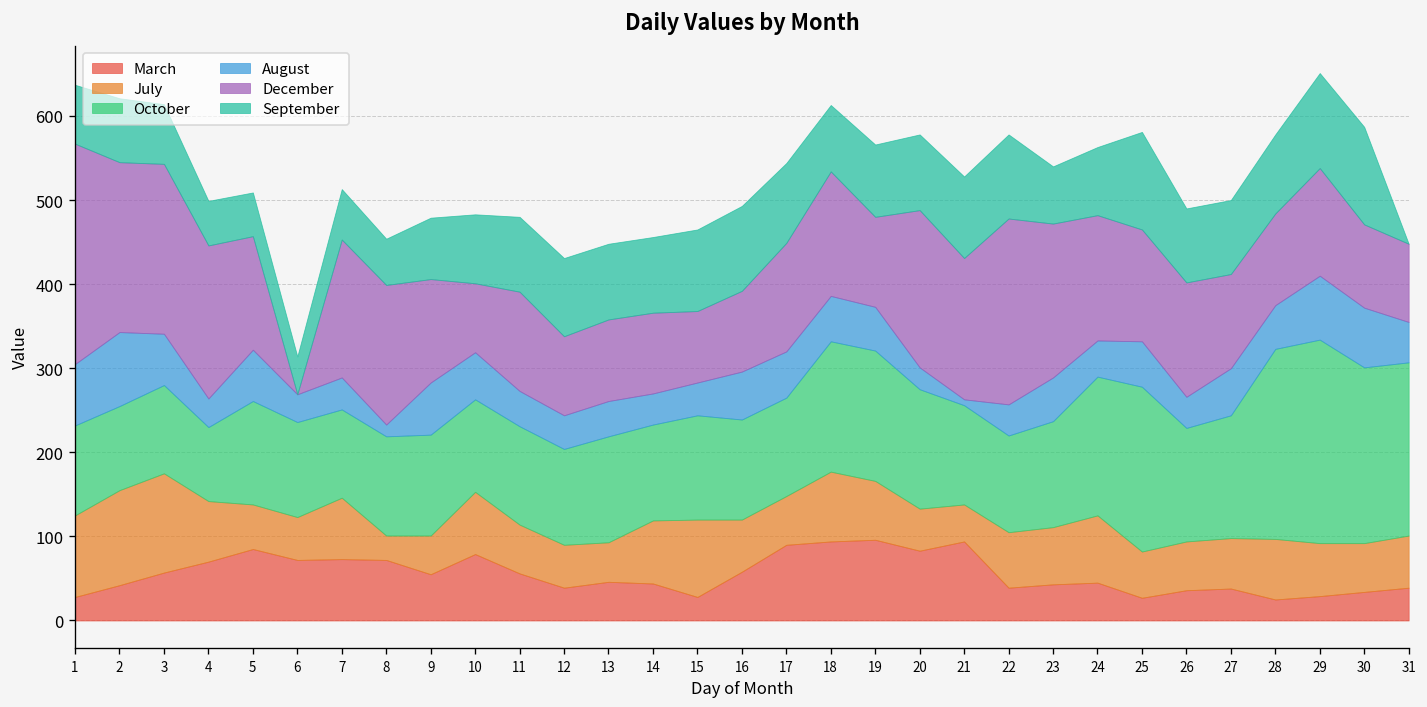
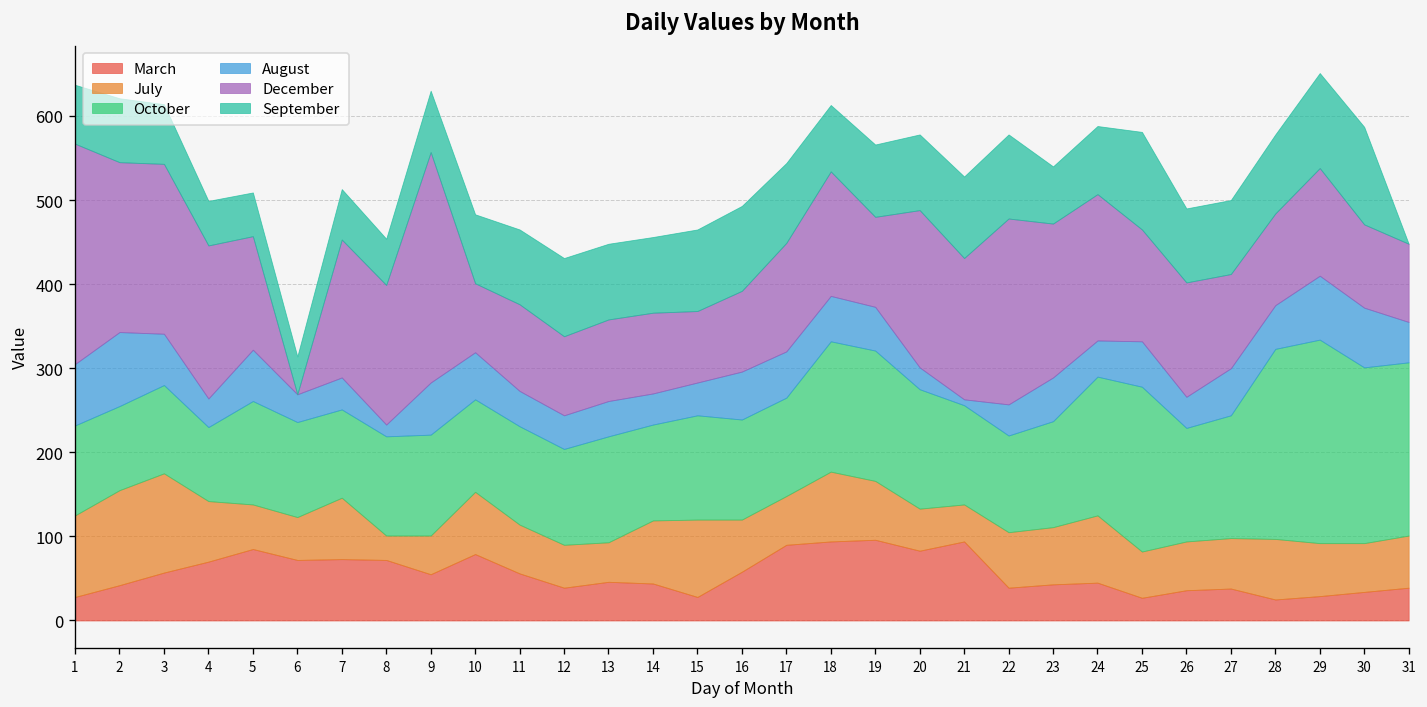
December, 9: 120 -> 270
December, 11: 120 -> 100
December, 24: 150 -> 170
